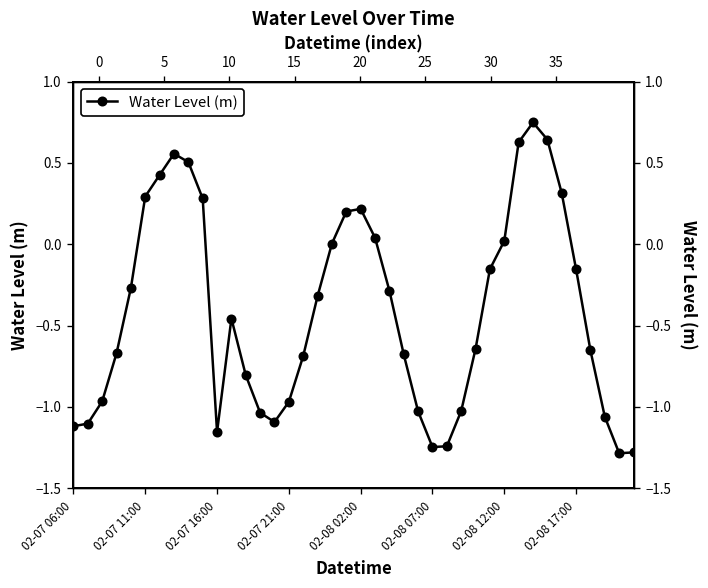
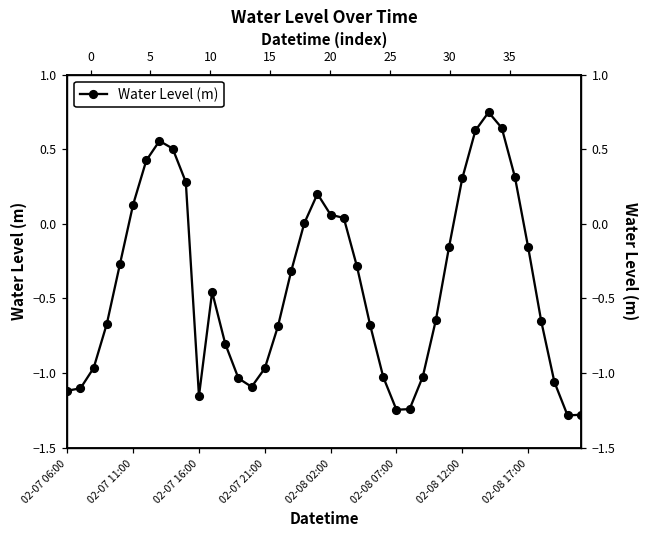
02-07 11:00: 0.29 -> 0.13
02-08 02:00: 0.22 -> 0.06
02-08 12:00: 0.02 -> 0.31
